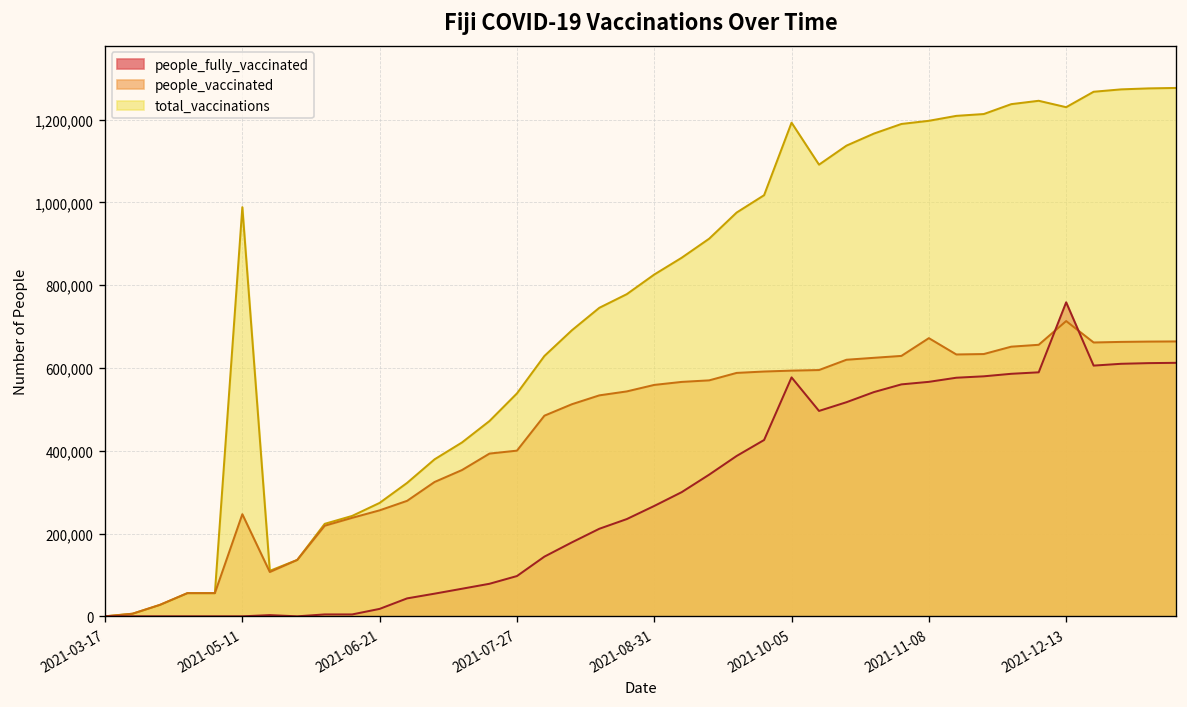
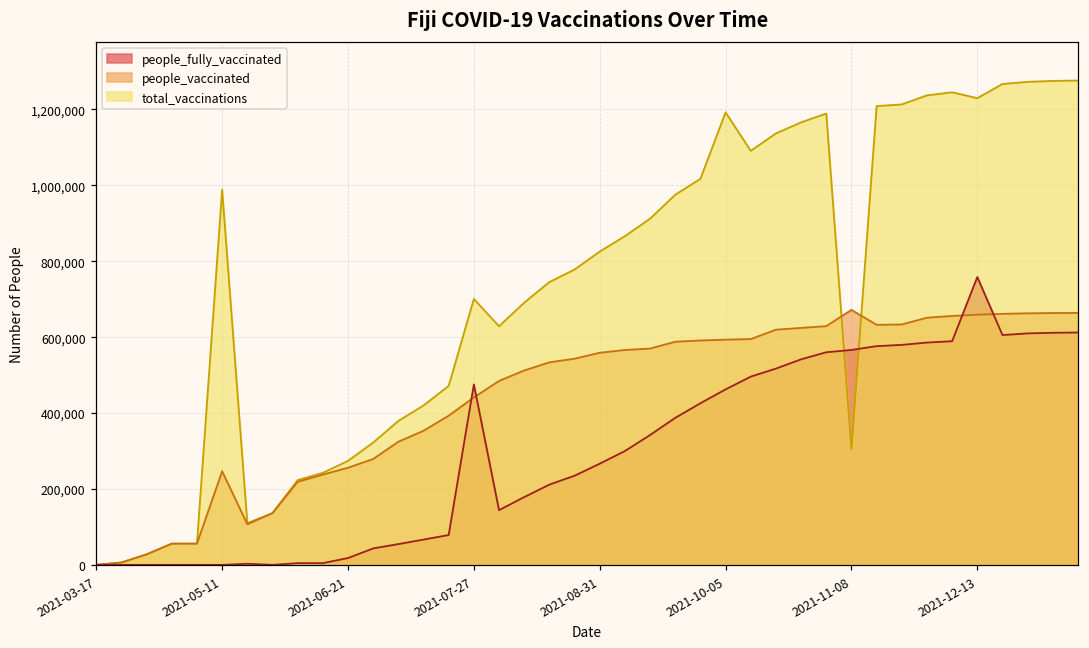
people_fully_vaccinated, 2021-07-27: 100,000 -> 480,000
people_vaccinated, 2021-07-27: 400,000 -> 440,000
total_vaccinations, 2021-07-27: 540,000 -> 700,000
people_fully_vaccinated, 2021-10-05: 580,000 -> 460,000
total_vaccinations, 2021-11-08: 1,200,000 -> 300,000
people_vaccinated, 2021-12-13: 710,000 -> 660,000
